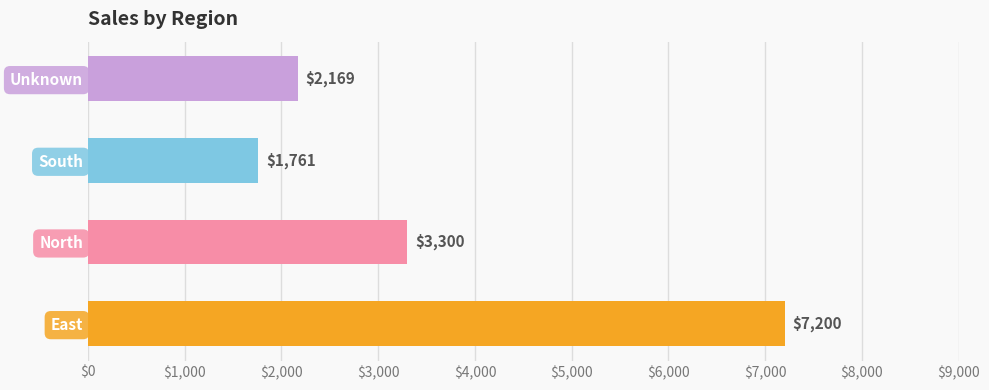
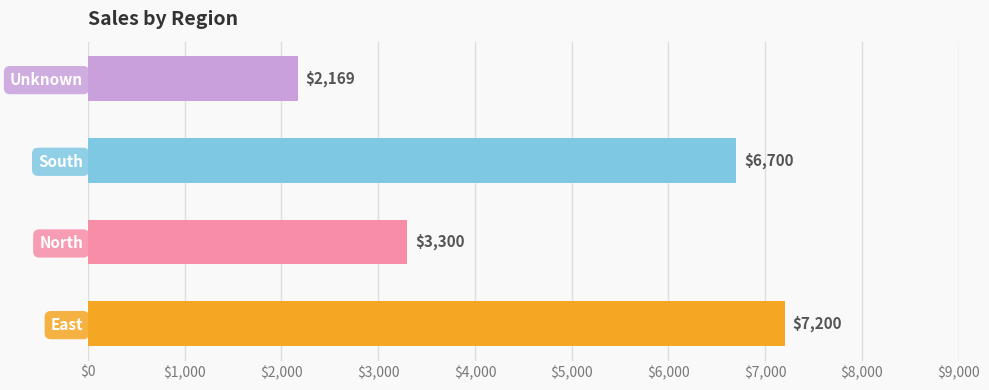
South: $1,761 -> $6,700
